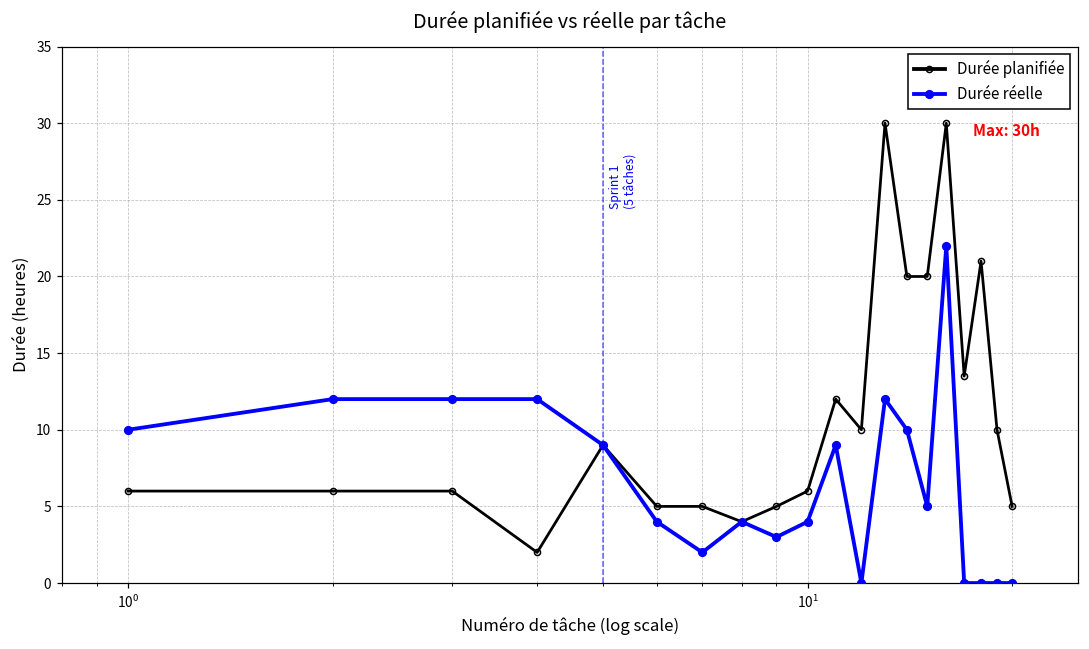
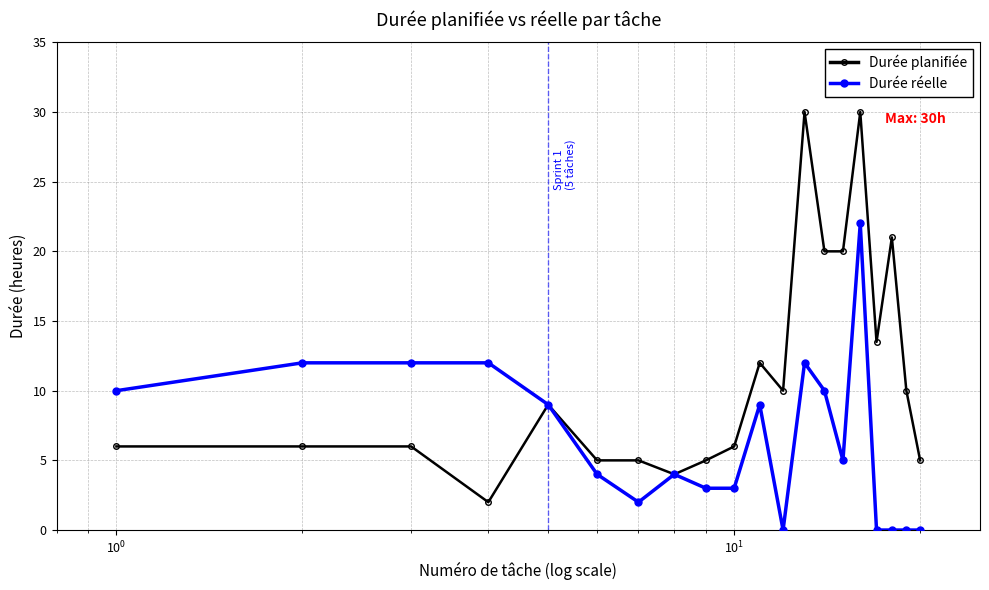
Durée réelle, 10^1: 4 -> 3
